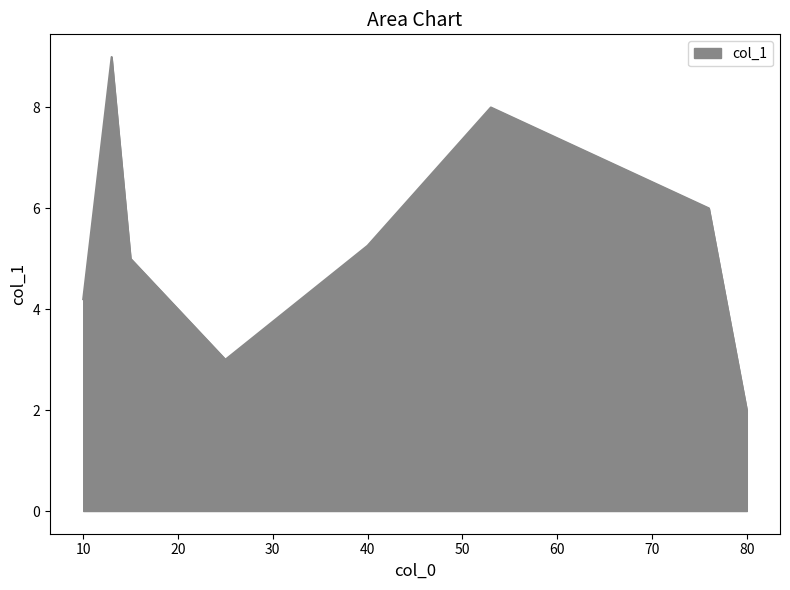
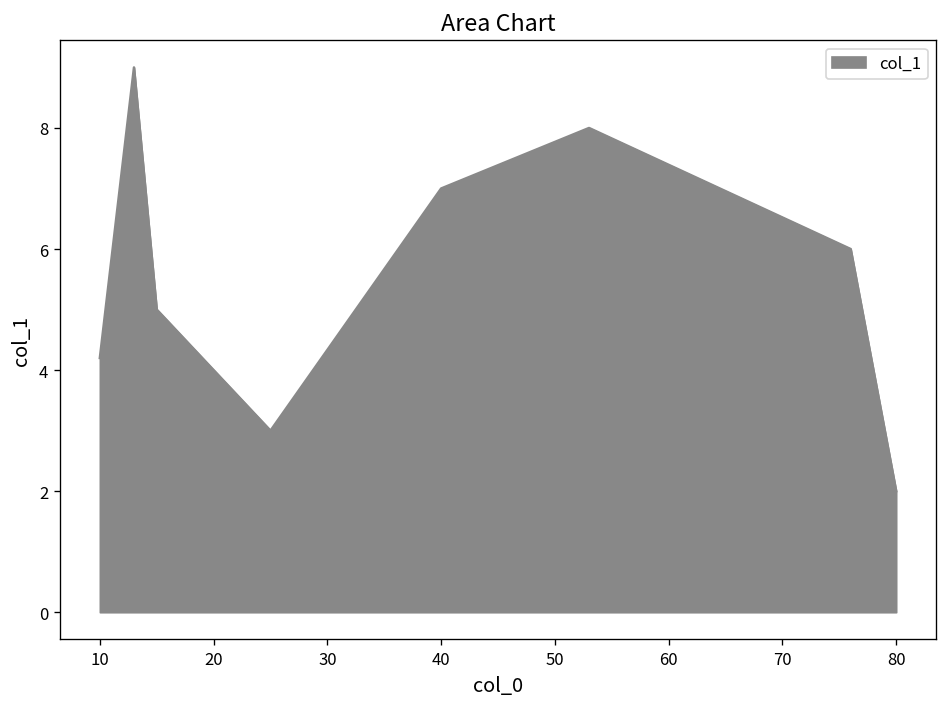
40: 5.3 -> 7.0
